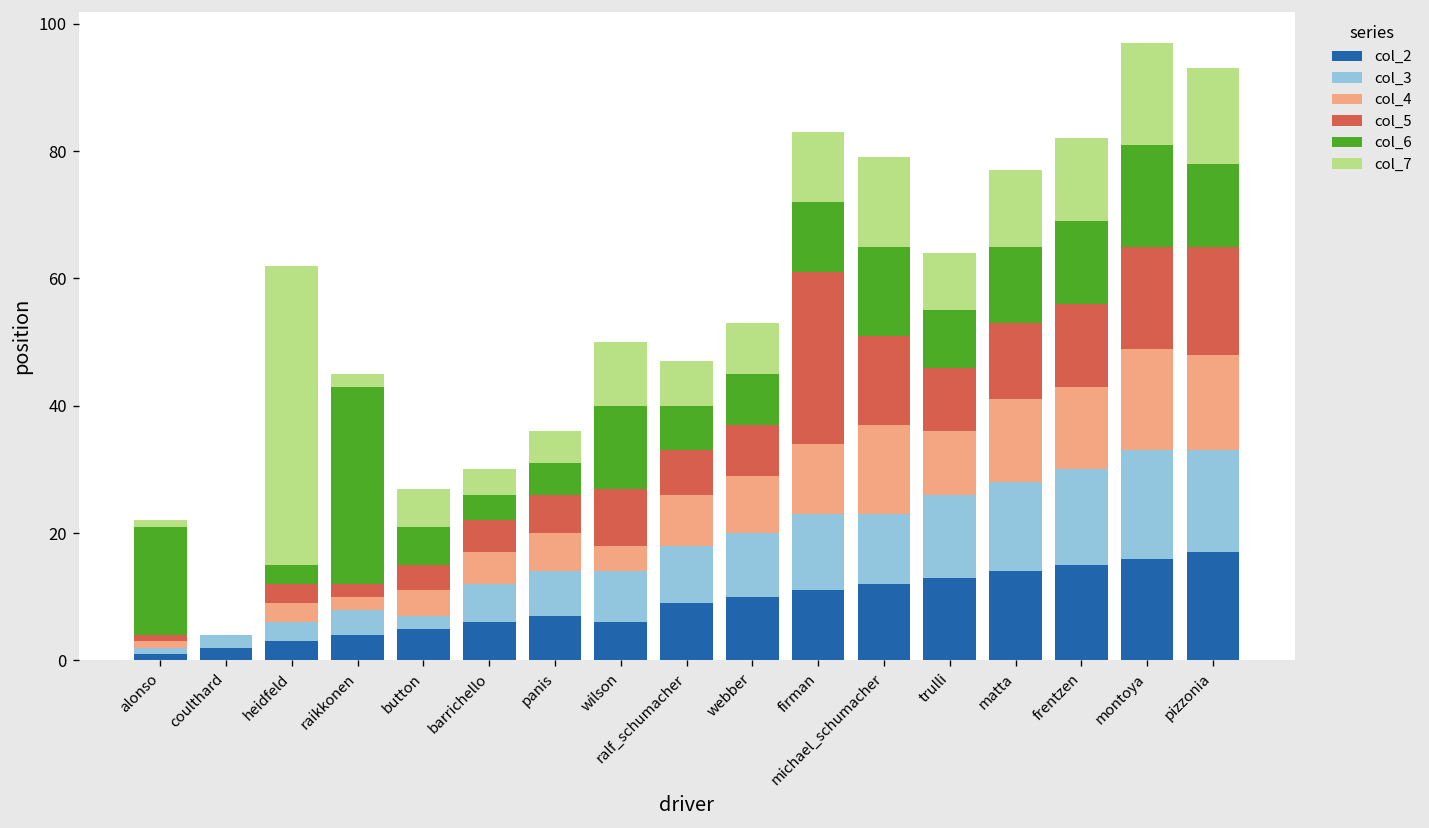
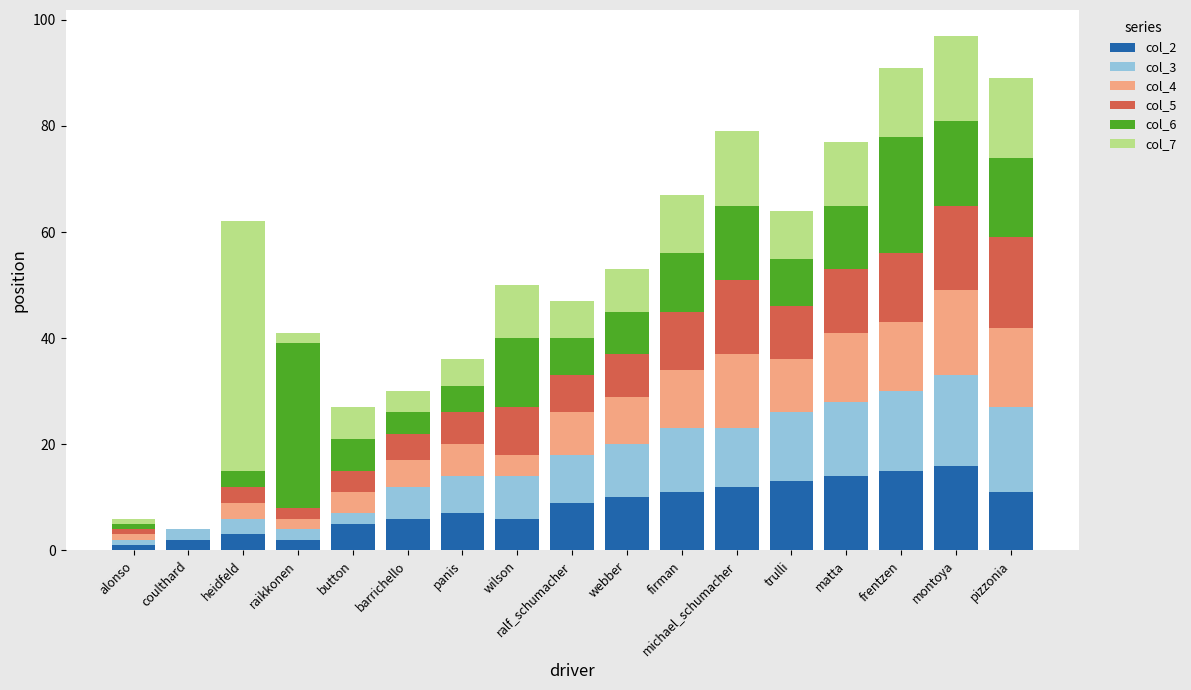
col_6, alonso: 17 -> 1
col_2, raikkonen: 4 -> 2
col_3, raikkonen: 4 -> 2
col_5, firman: 27 -> 11
col_6, frentzen: 13 -> 22
col_2, pizzonia: 17 -> 11
col_6, pizzonia: 13 -> 15
